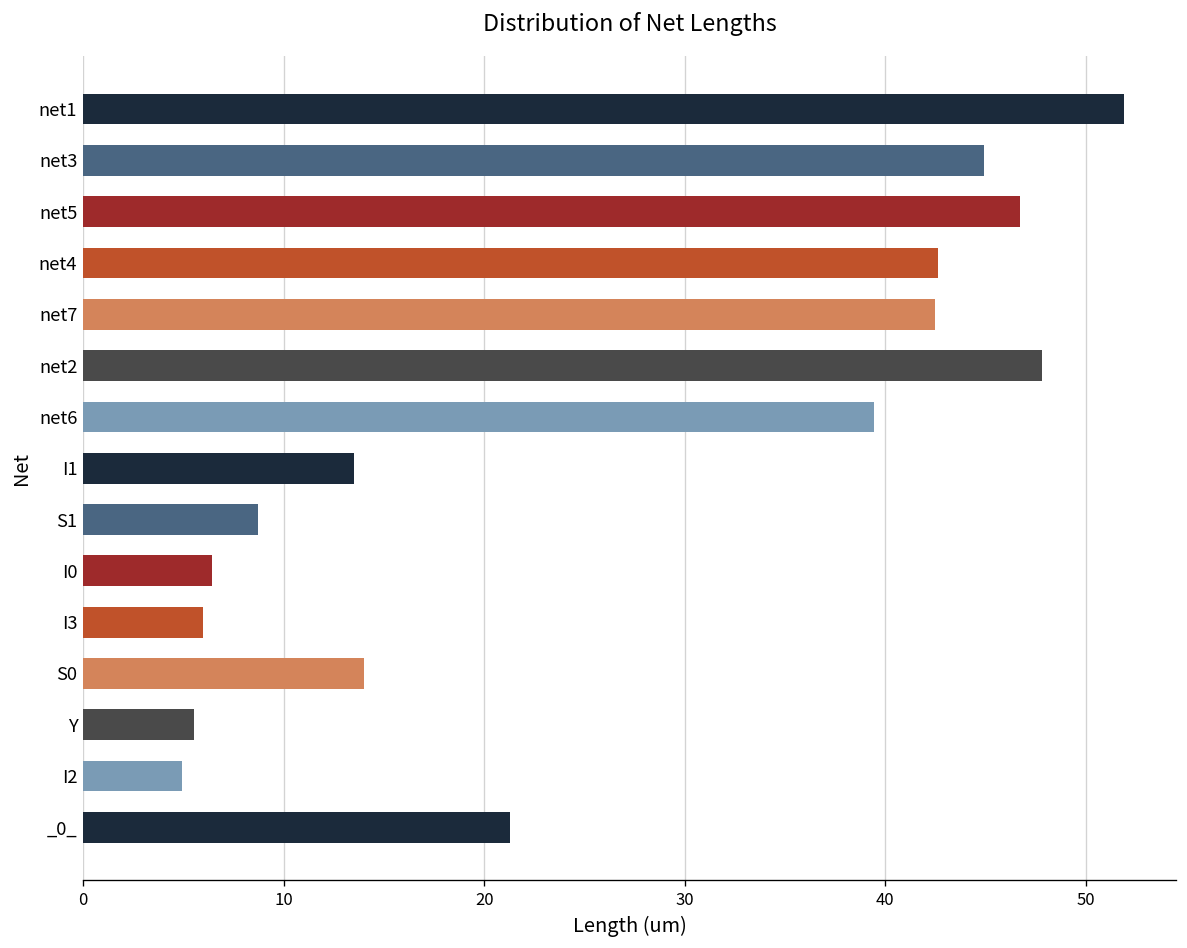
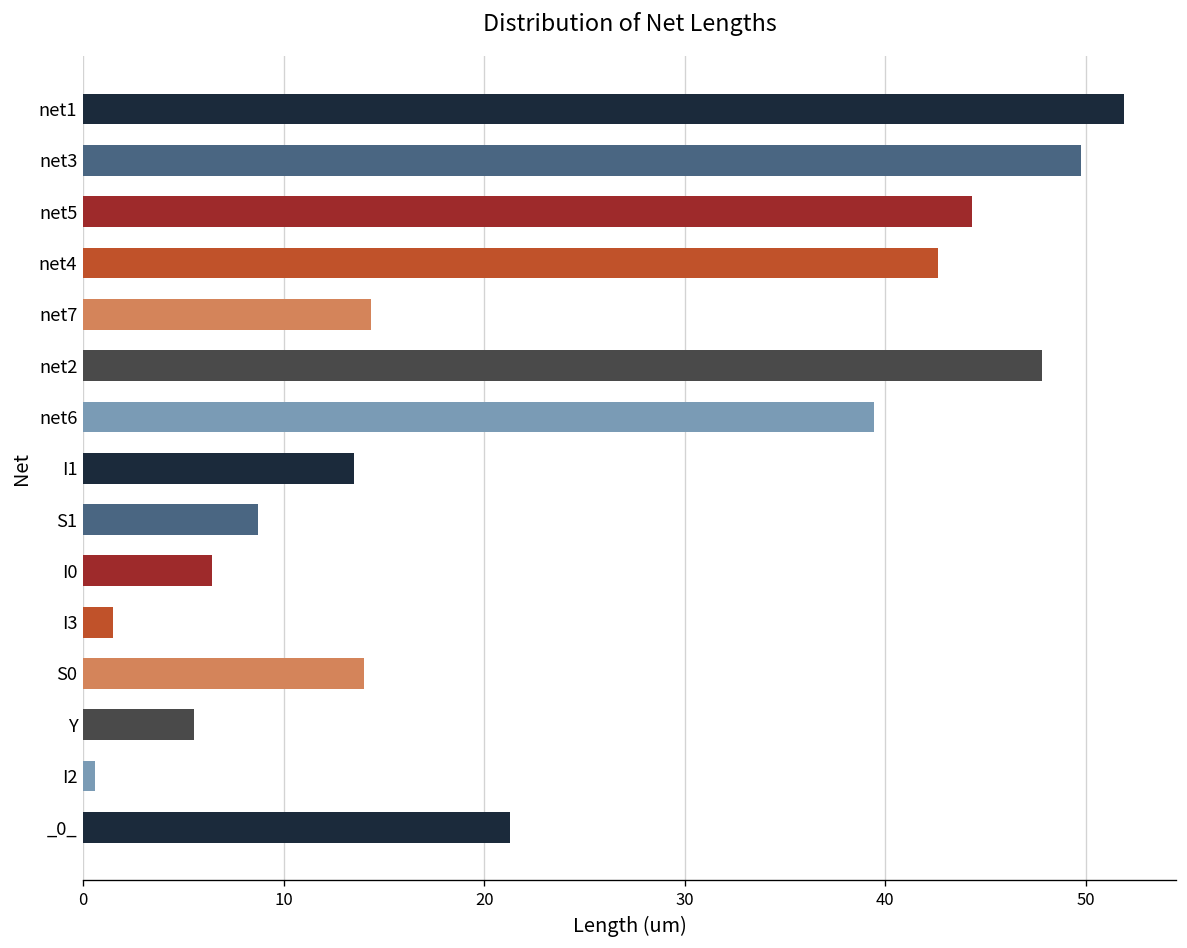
net3: 44.9 -> 49.8
net5: 46.7 -> 44.3
net7: 42.5 -> 14.4
I3: 6.0 -> 1.5
I2: 5.0 -> 0.6
